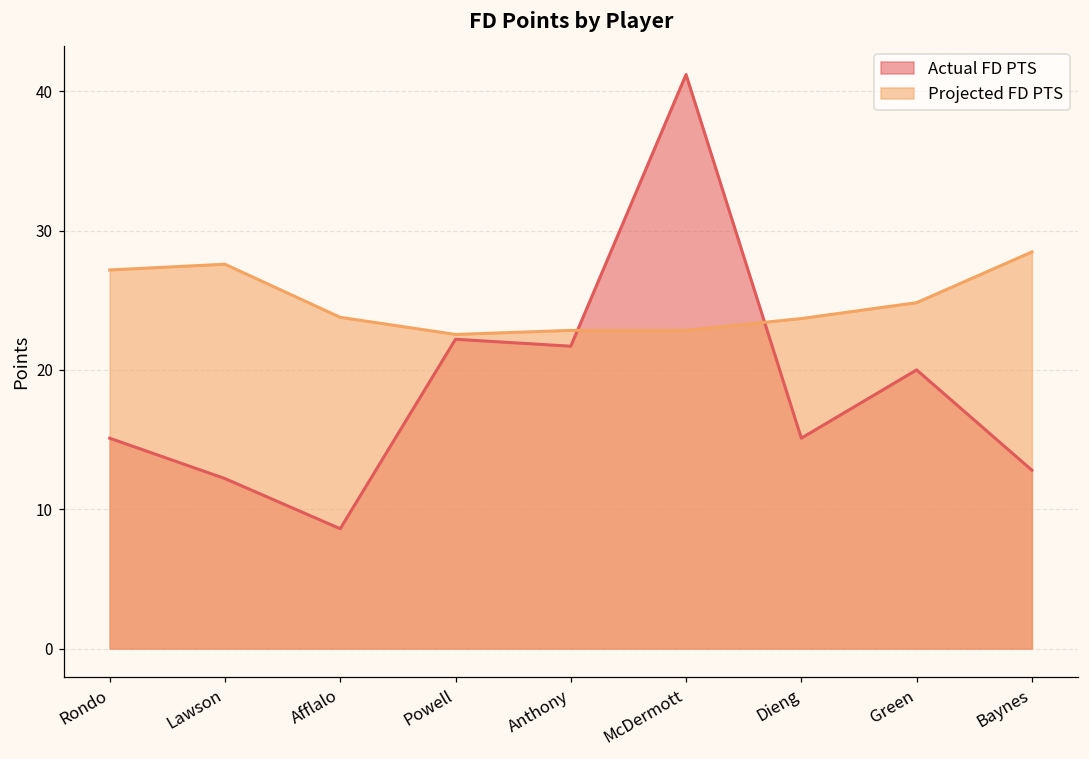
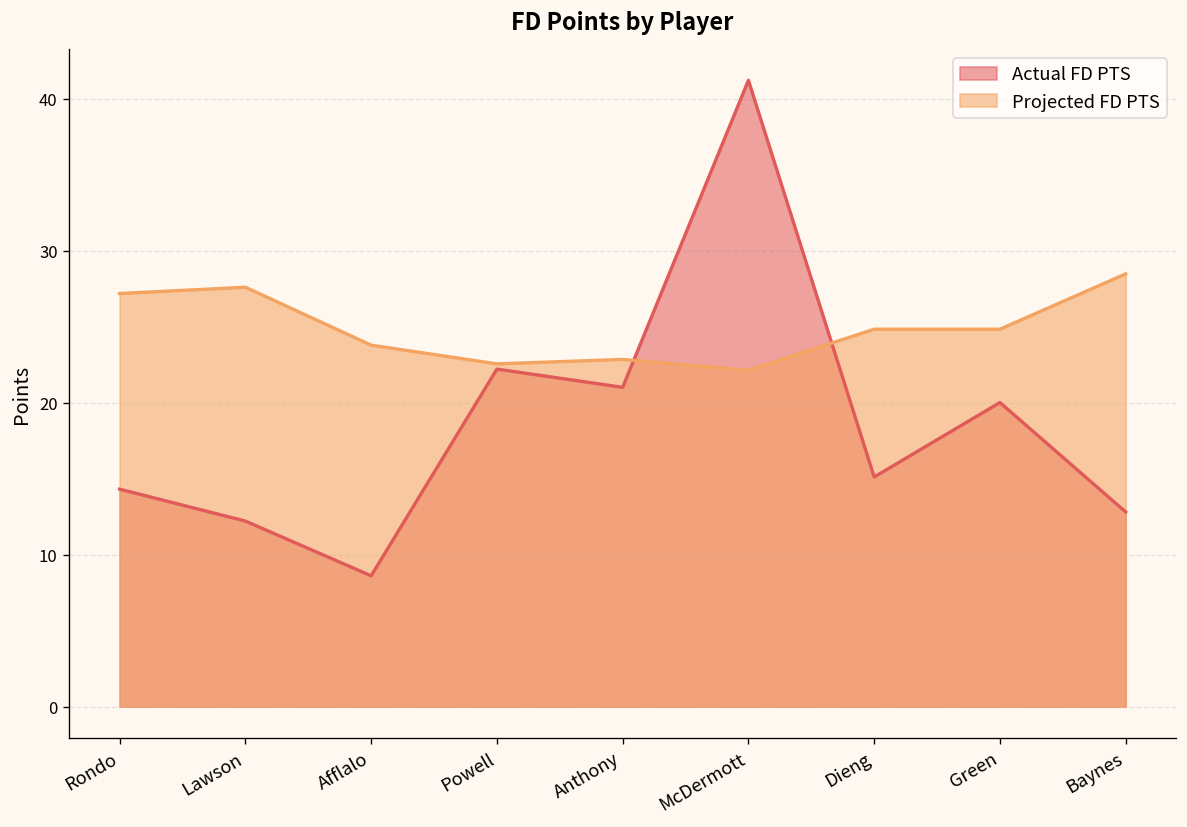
Actual FD PTS, Rondo: 15.1 -> 14.3
Actual FD PTS, Anthony: 21.7 -> 21.0
Projected FD PTS, McDermott: 22.8 -> 22.1
Projected FD PTS, Dieng: 23.7 -> 24.8
